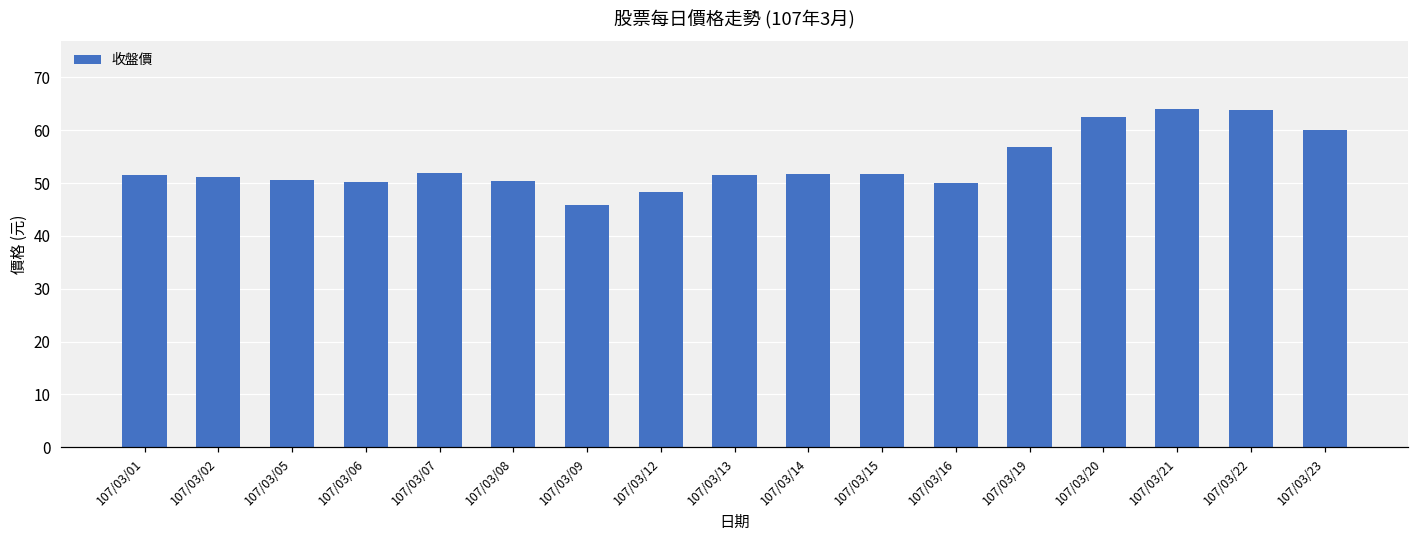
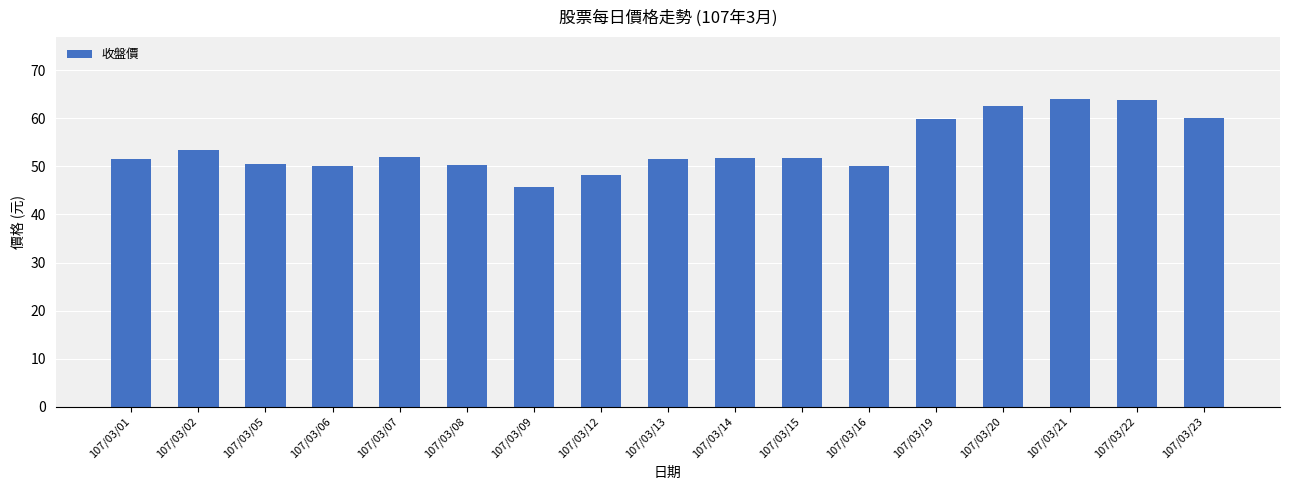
107/03/02: 51 -> 53
107/03/19: 57 -> 60
